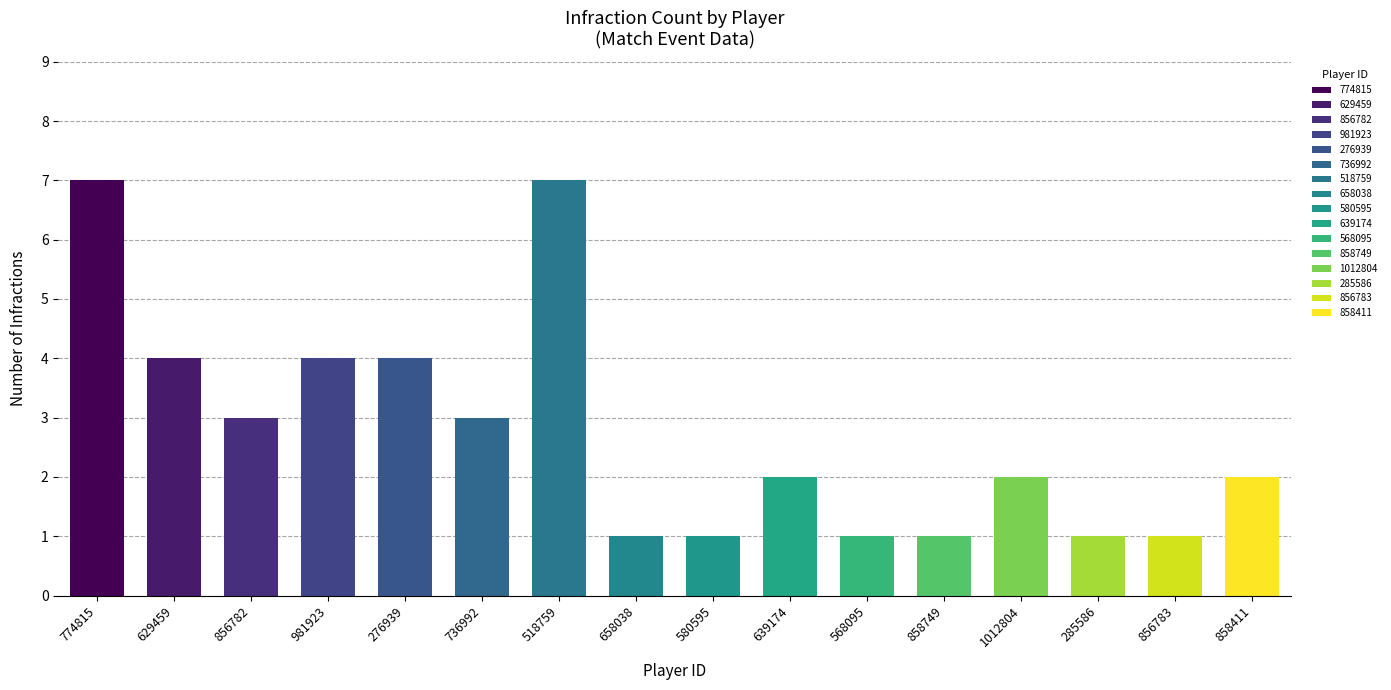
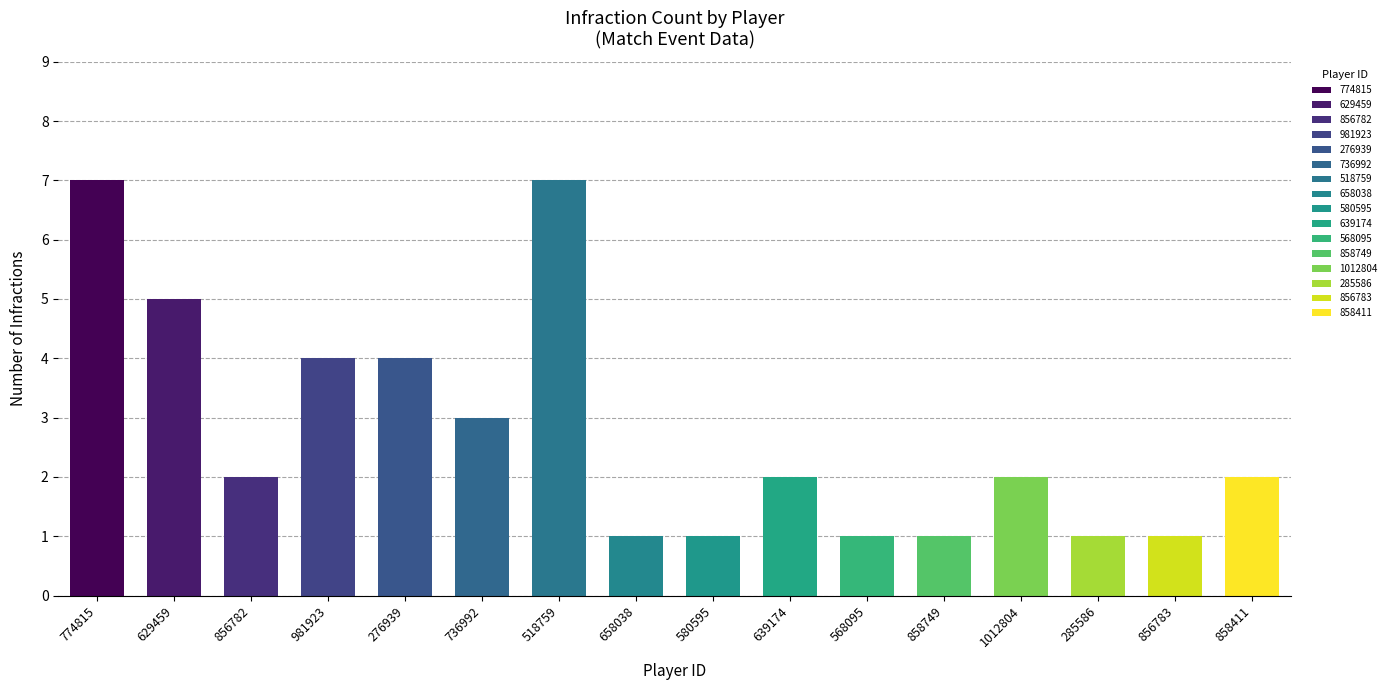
629459: 4 -> 5
856782: 3 -> 2
